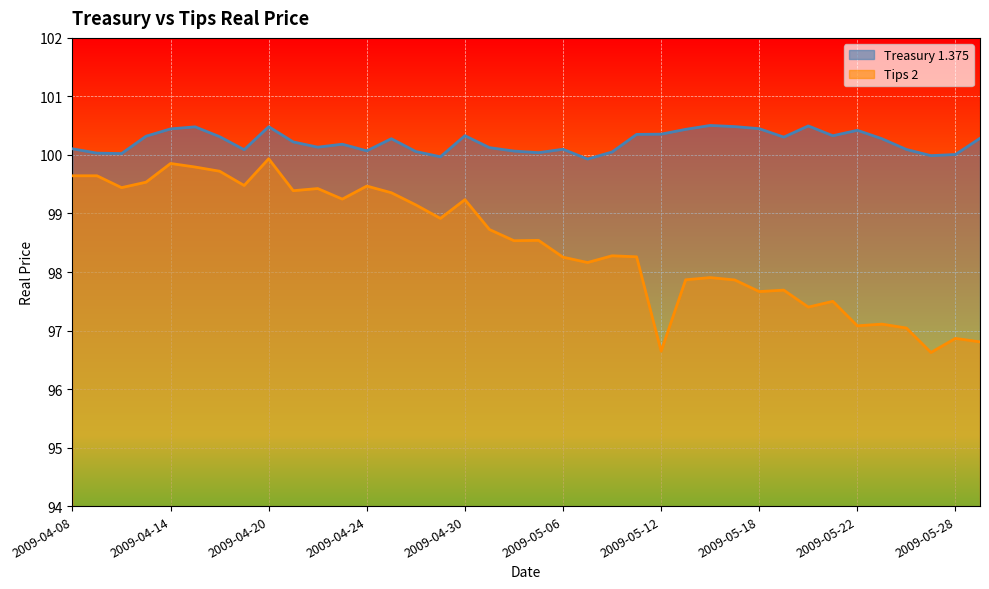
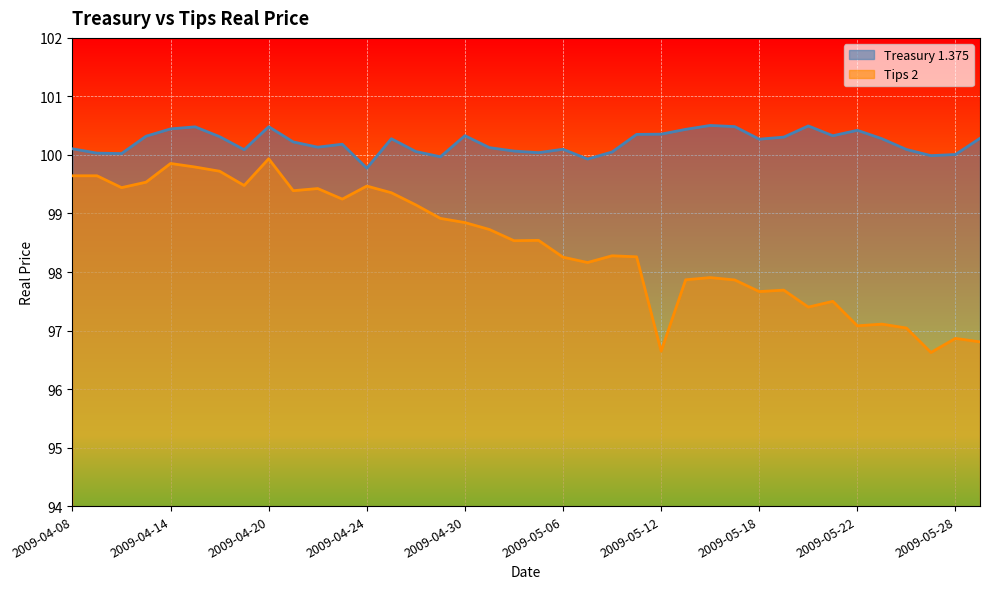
Treasury 1.375, 2009-04-24: 100.1 -> 99.8
Tips 2, 2009-04-30: 99.2 -> 98.8
Treasury 1.375, 2009-05-18: 100.4 -> 100.3
